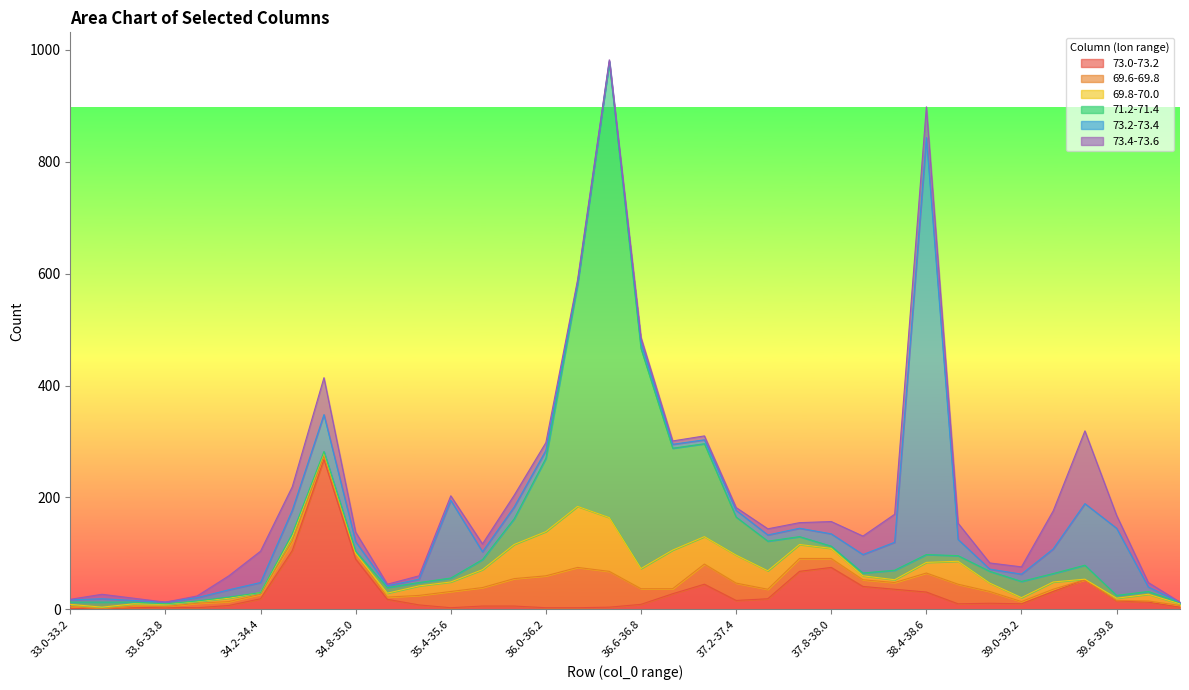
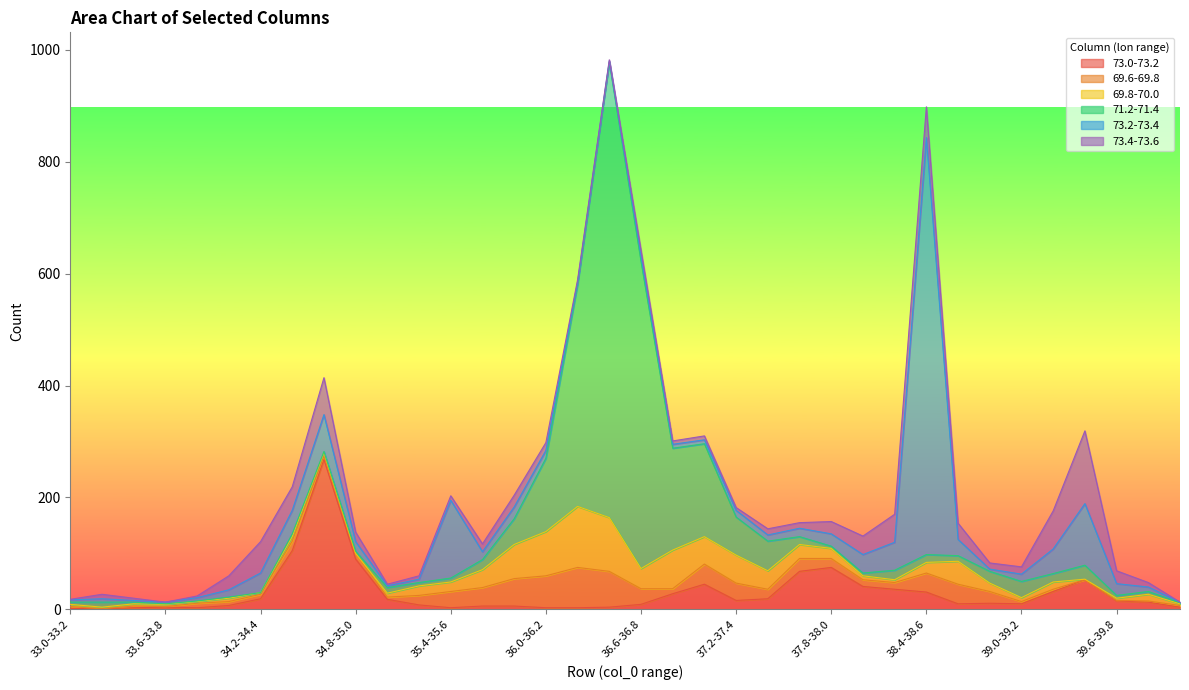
73.2-73.4, 34.2-34.4: 20 -> 40
71.2-71.4, 36.6-36.8: 390 -> 550
73.2-73.4, 39.6-39.8: 120 -> 20
